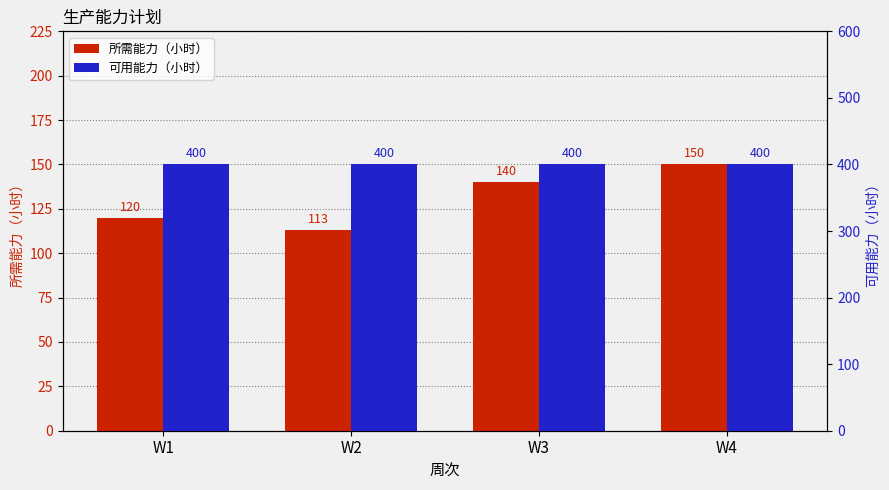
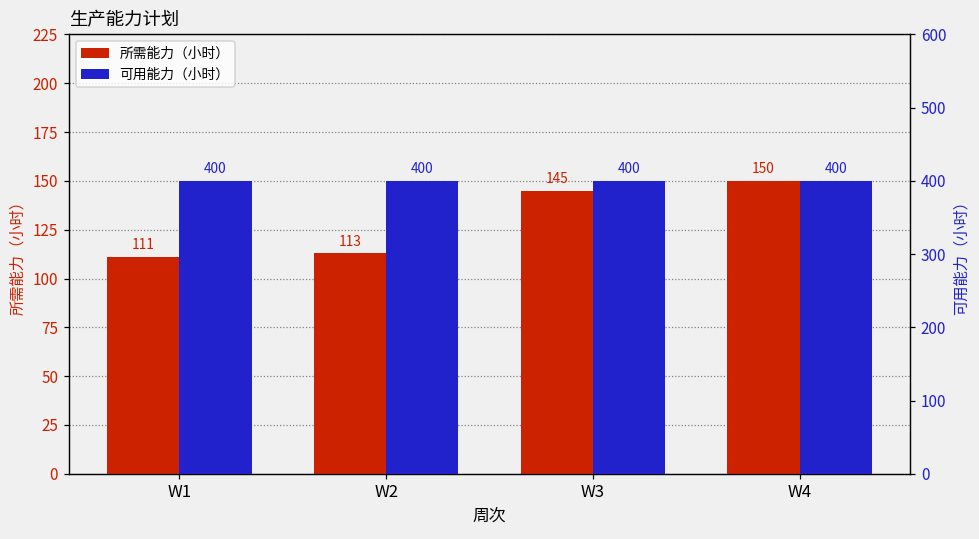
所需能力（小时）, W1: 120 -> 111
所需能力（小时）, W3: 140 -> 145
